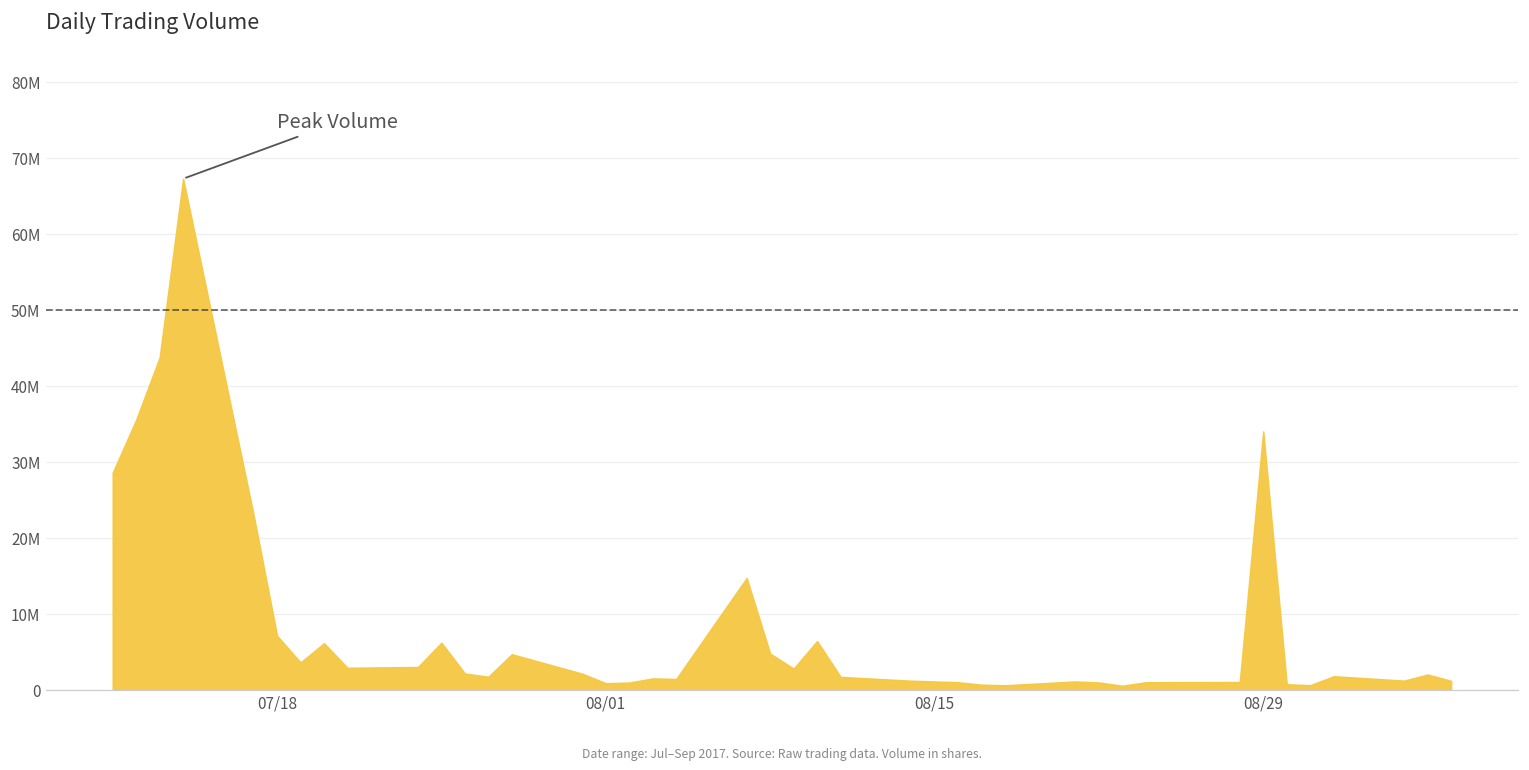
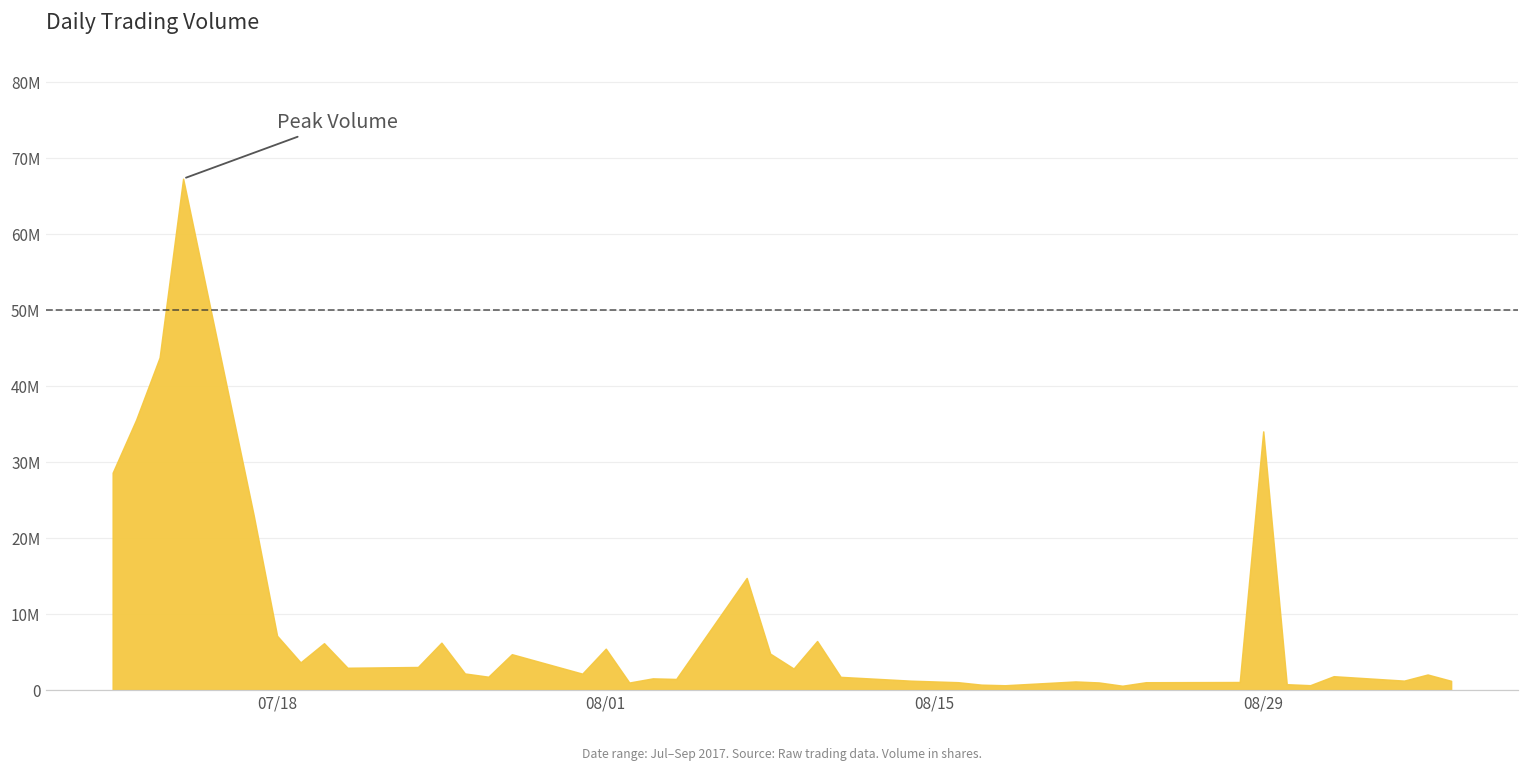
08/01: 1000000 -> 5000000
